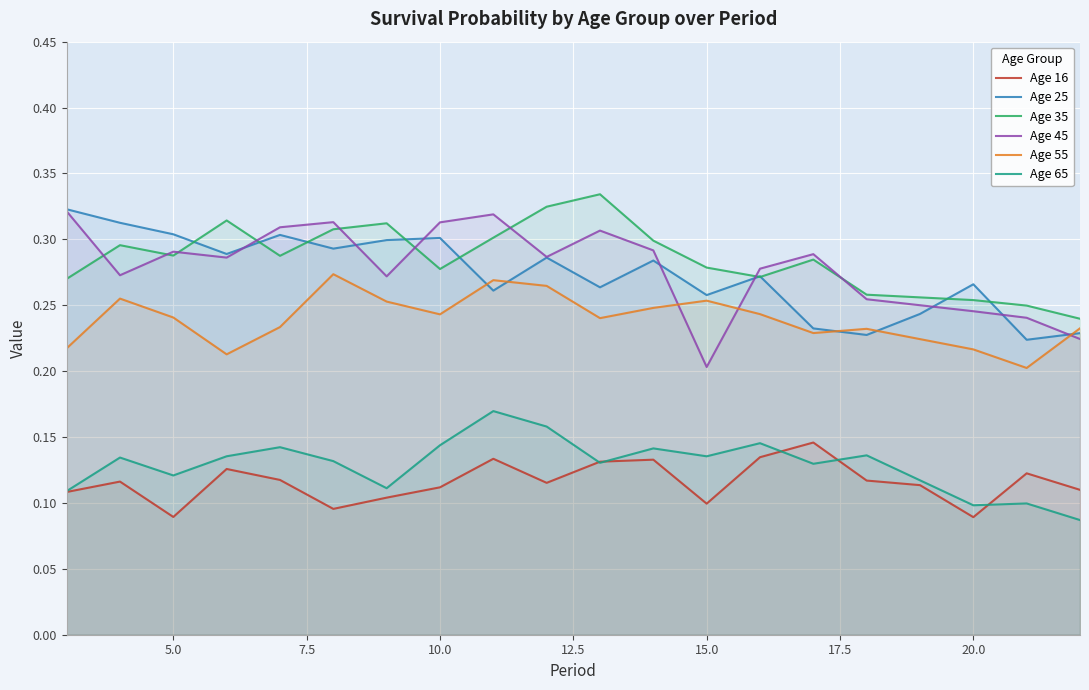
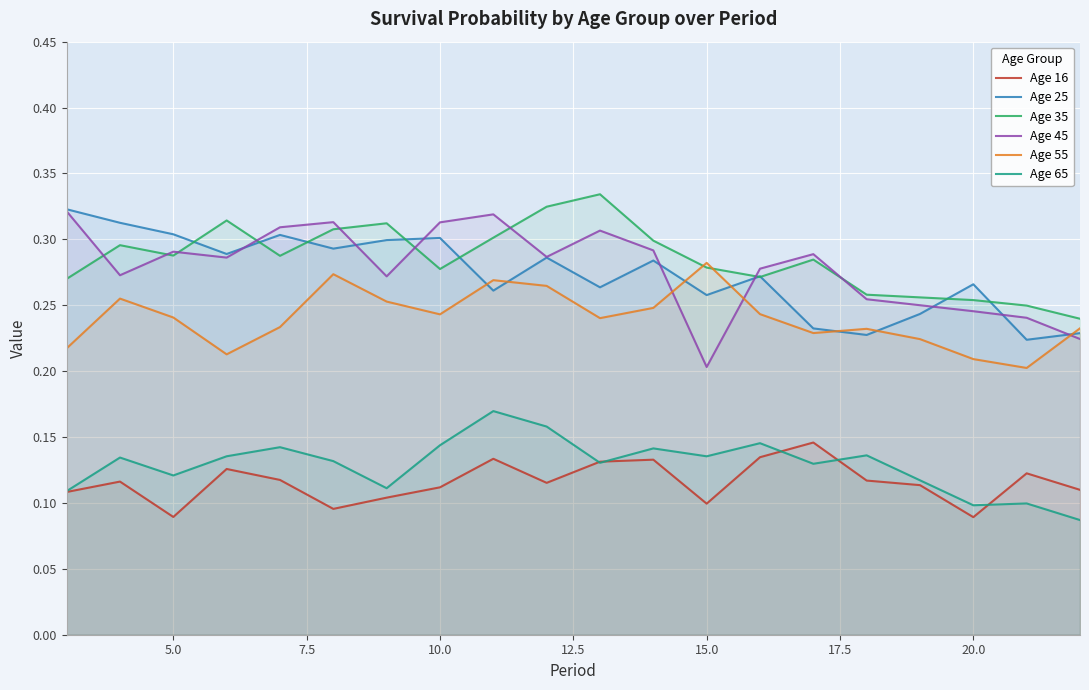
Age 55, 15.0: 0.253 -> 0.282
Age 55, 20.0: 0.216 -> 0.209
